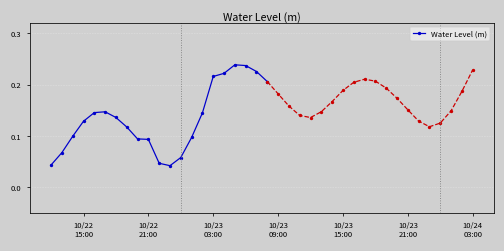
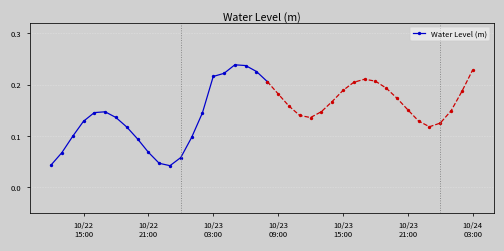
Water Level (m), 10/22 21:00: 0.09 -> 0.07
